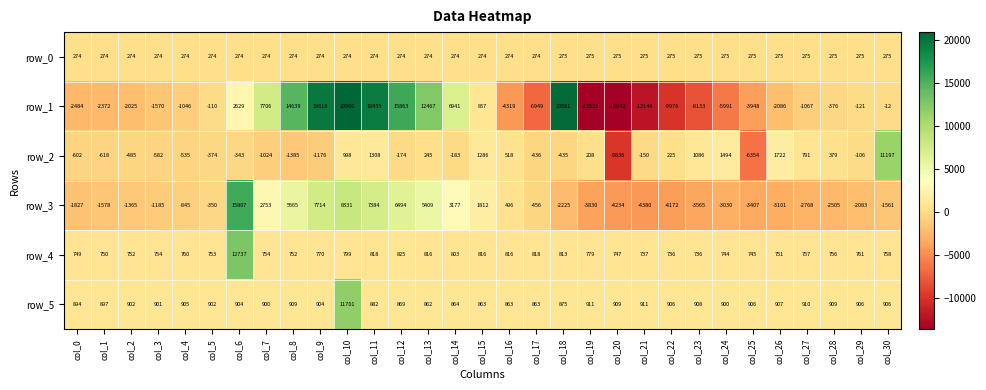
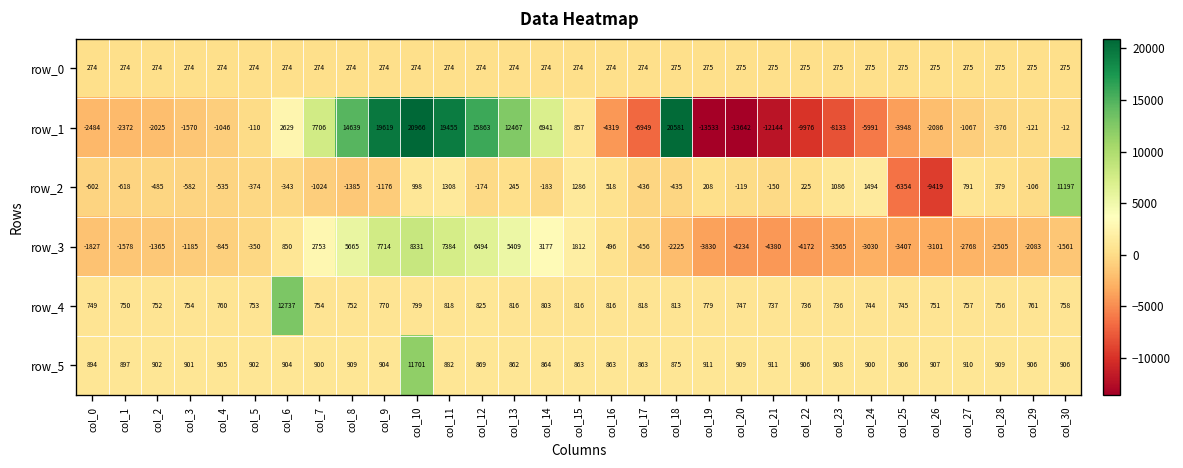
row_2, col_20: -9836 -> -119
row_2, col_26: 1722 -> -9419
row_3, col_6: 15807 -> 850
